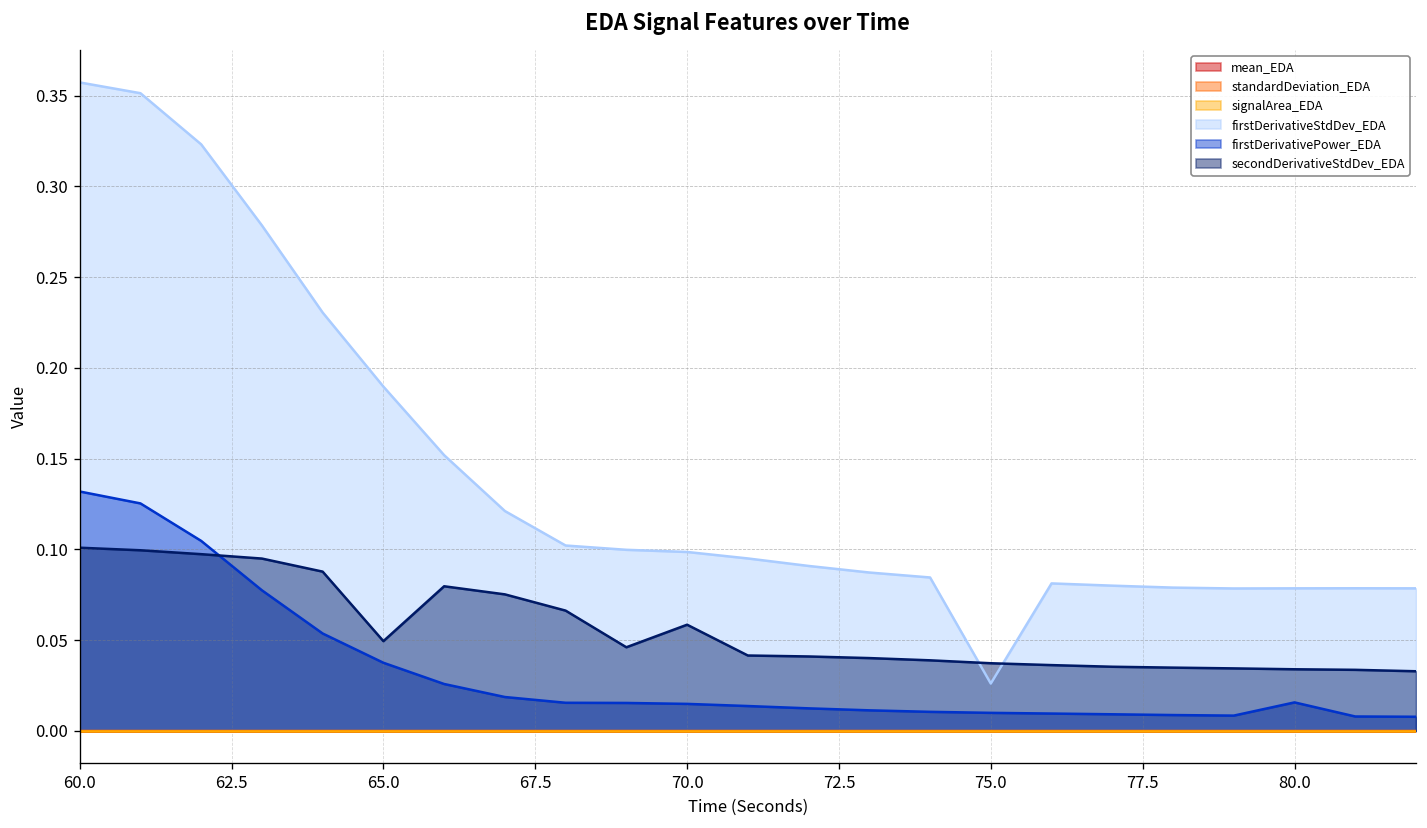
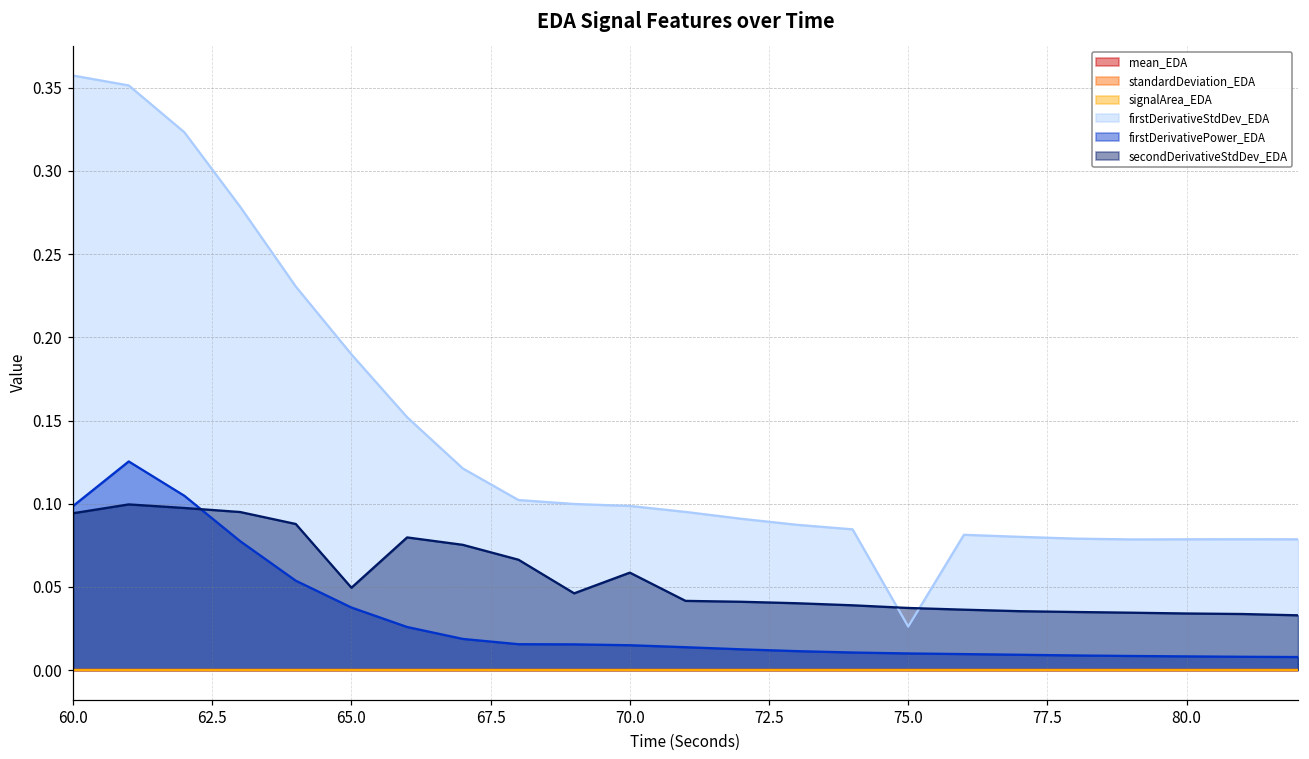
firstDerivativePower_EDA, 60.0: 0.132 -> 0.099
secondDerivativeStdDev_EDA, 60.0: 0.101 -> 0.094
firstDerivativePower_EDA, 80.0: 0.016 -> 0.008
